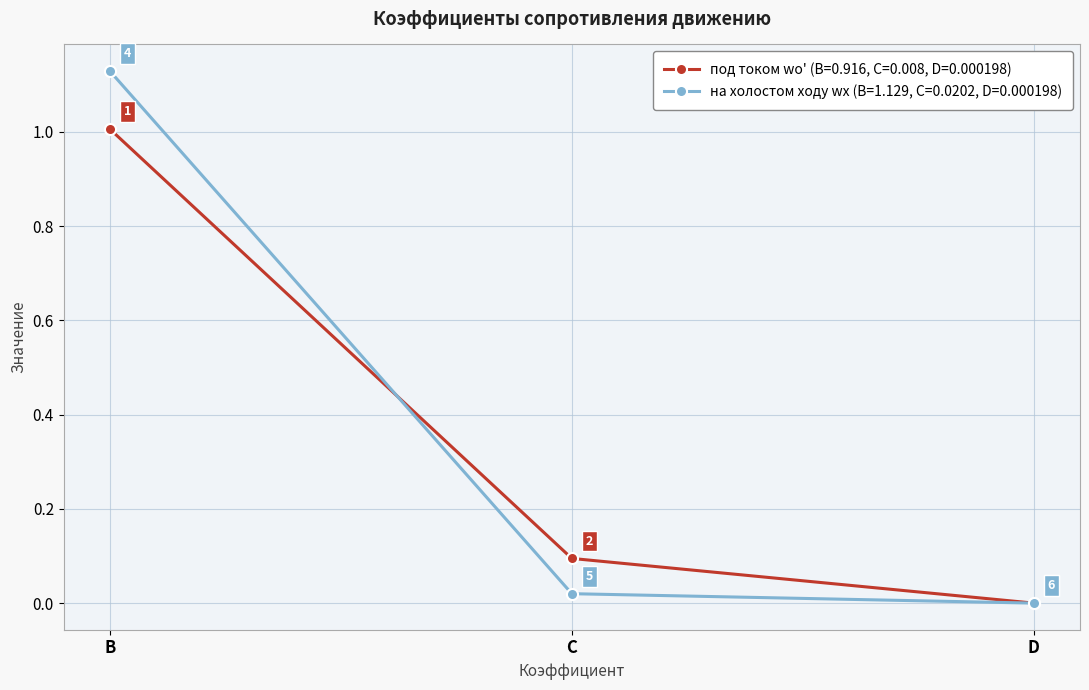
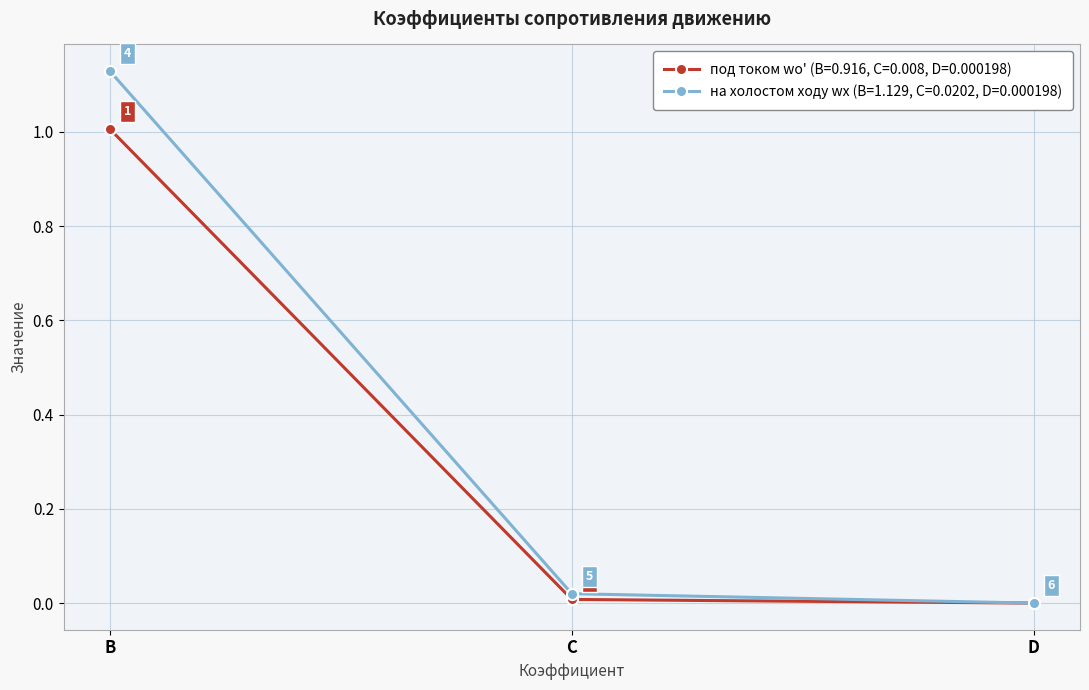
под током wо' (B=0.916, C=0.008, D=0.000198), C: 0.10 -> 0.01
